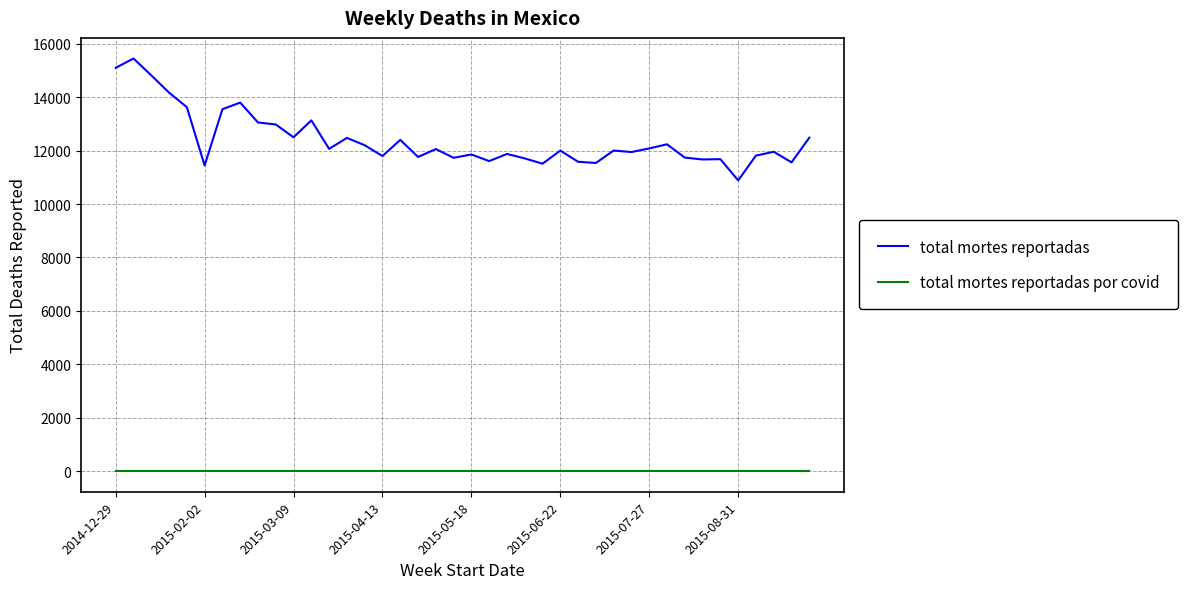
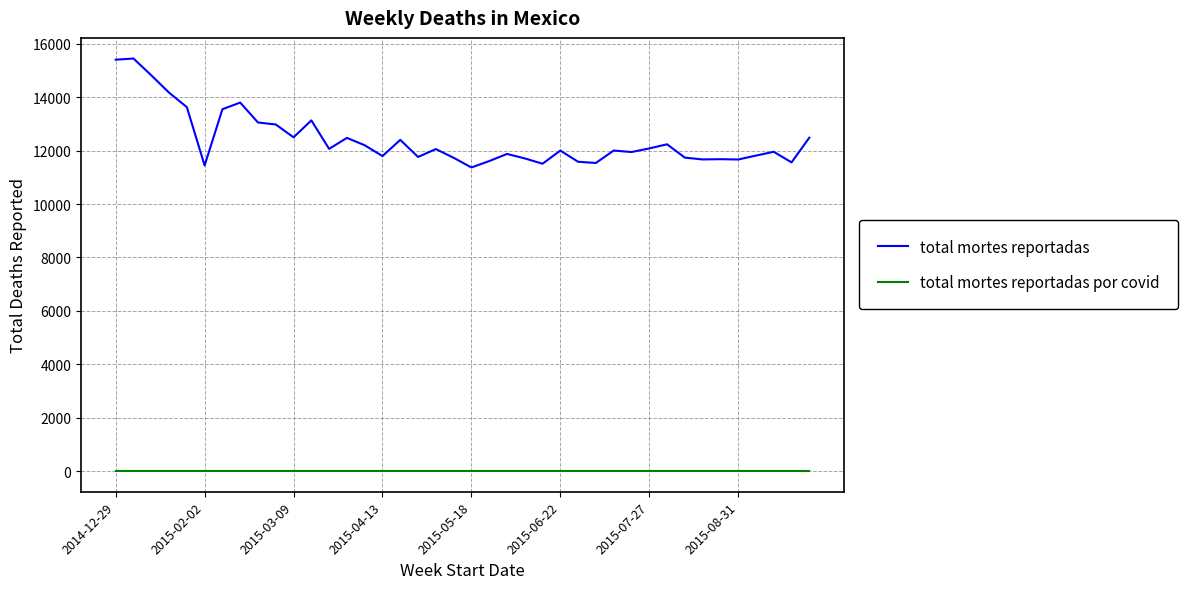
total mortes reportadas, 2014-12-29: 15100 -> 15400
total mortes reportadas, 2015-05-18: 11900 -> 11400
total mortes reportadas, 2015-08-31: 10900 -> 11700
